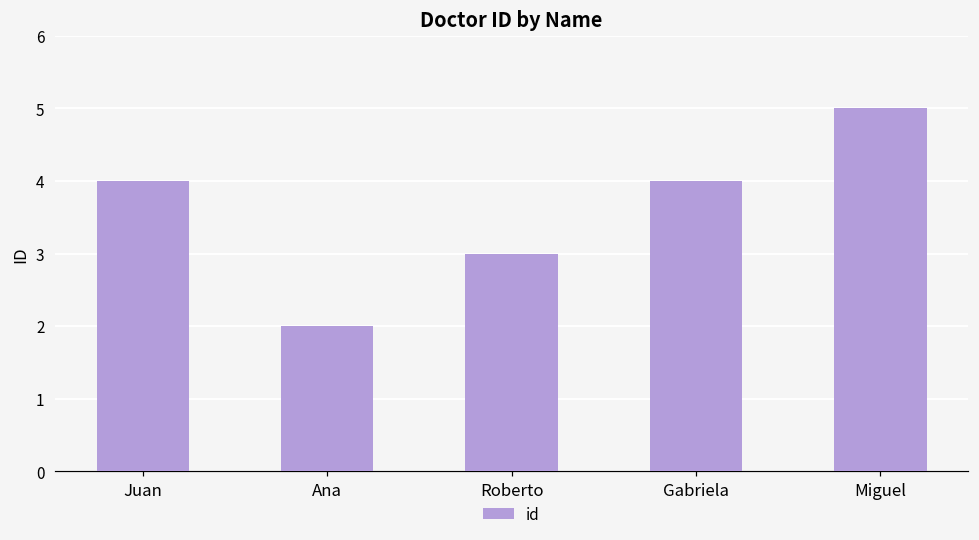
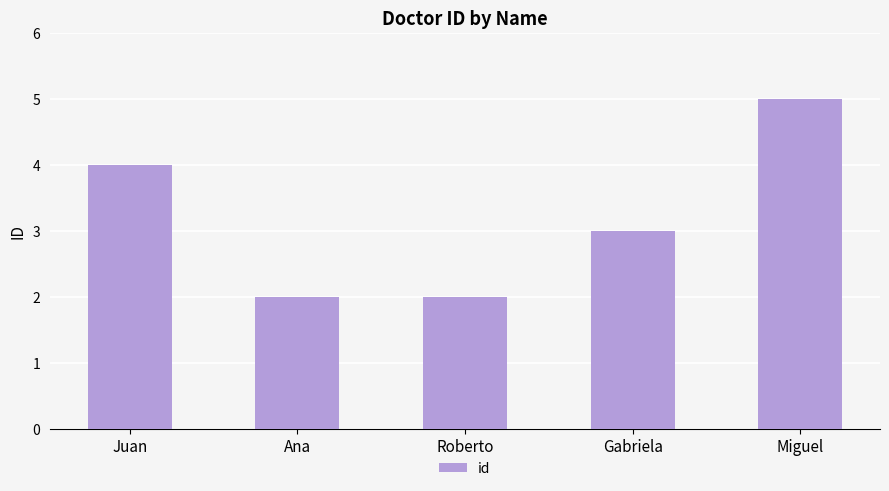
Roberto: 3 -> 2
Gabriela: 4 -> 3
